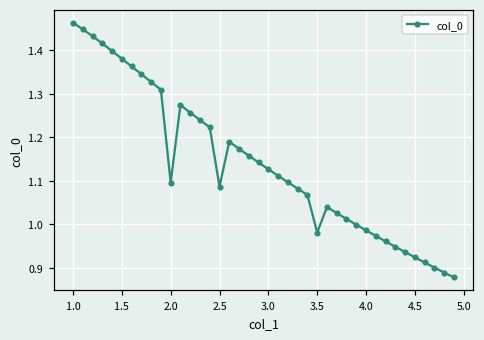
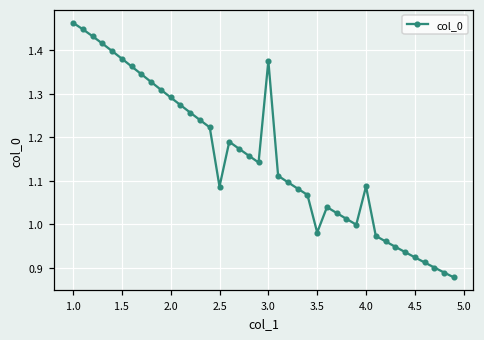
2.0: 1.10 -> 1.29
3.0: 1.13 -> 1.38
4.0: 0.99 -> 1.09
